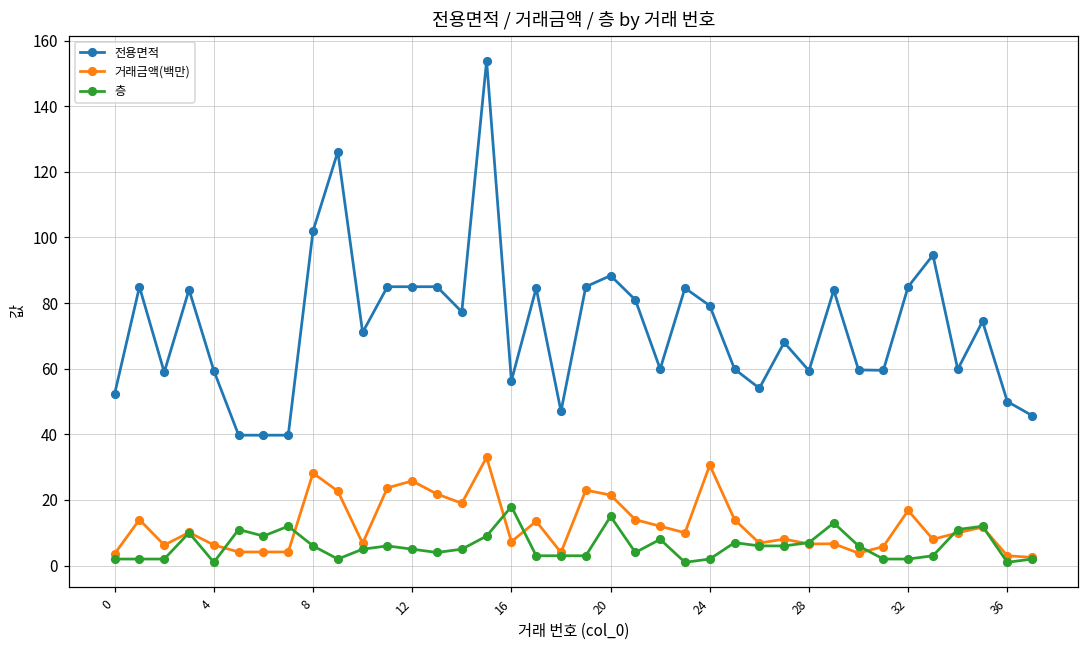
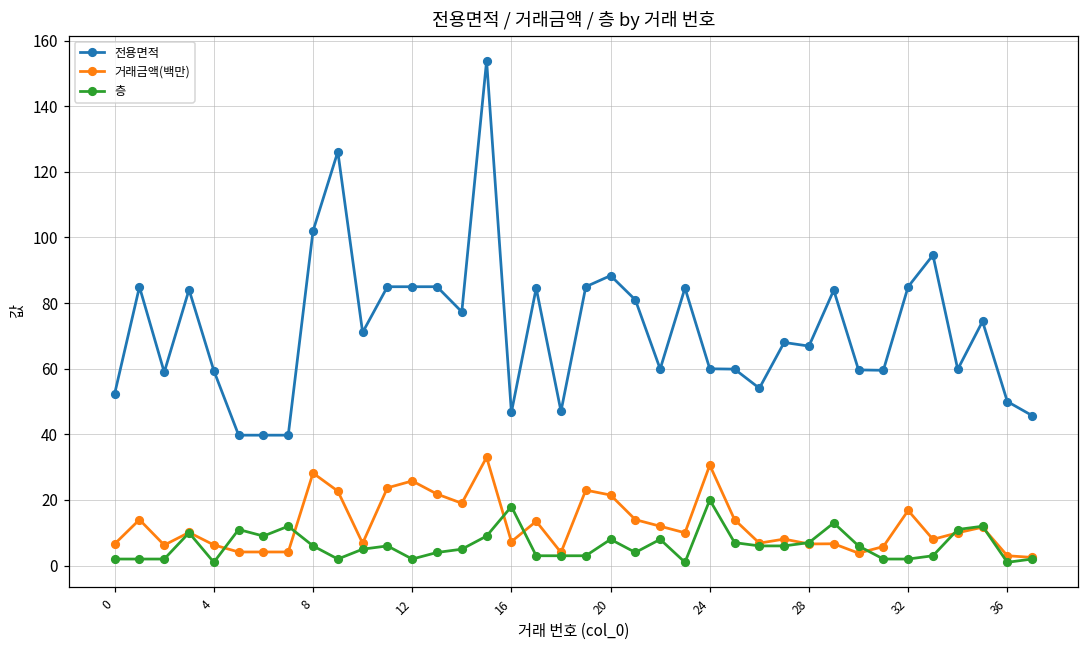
거래금액(백만), 0: 4 -> 7
층, 12: 5 -> 2
전용면적, 16: 56 -> 47
층, 20: 15 -> 8
전용면적, 24: 79 -> 60
층, 24: 2 -> 20
전용면적, 28: 59 -> 67
